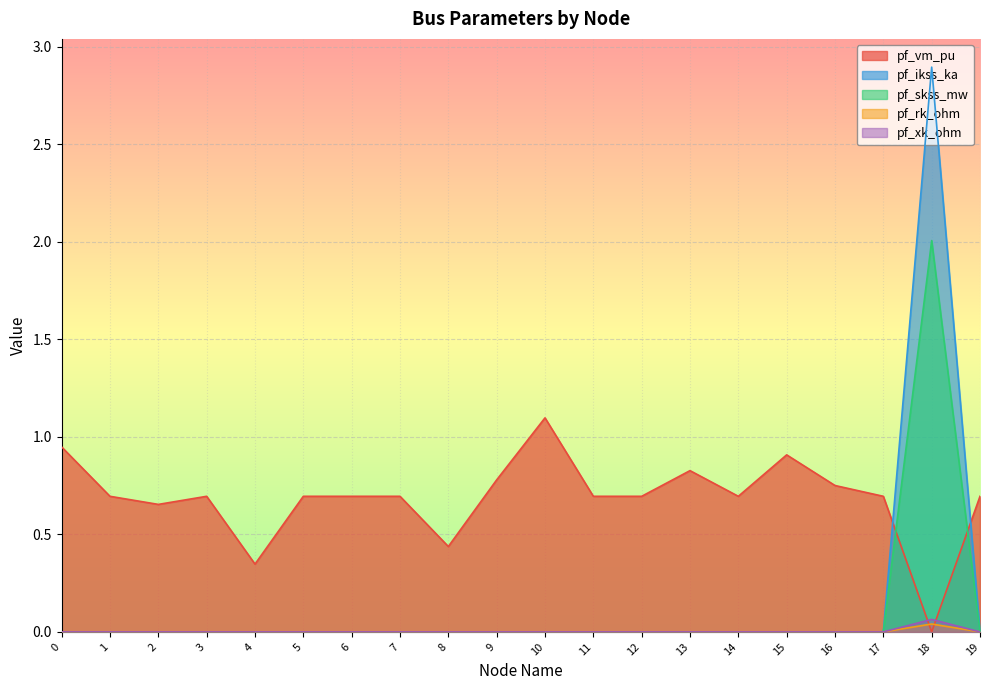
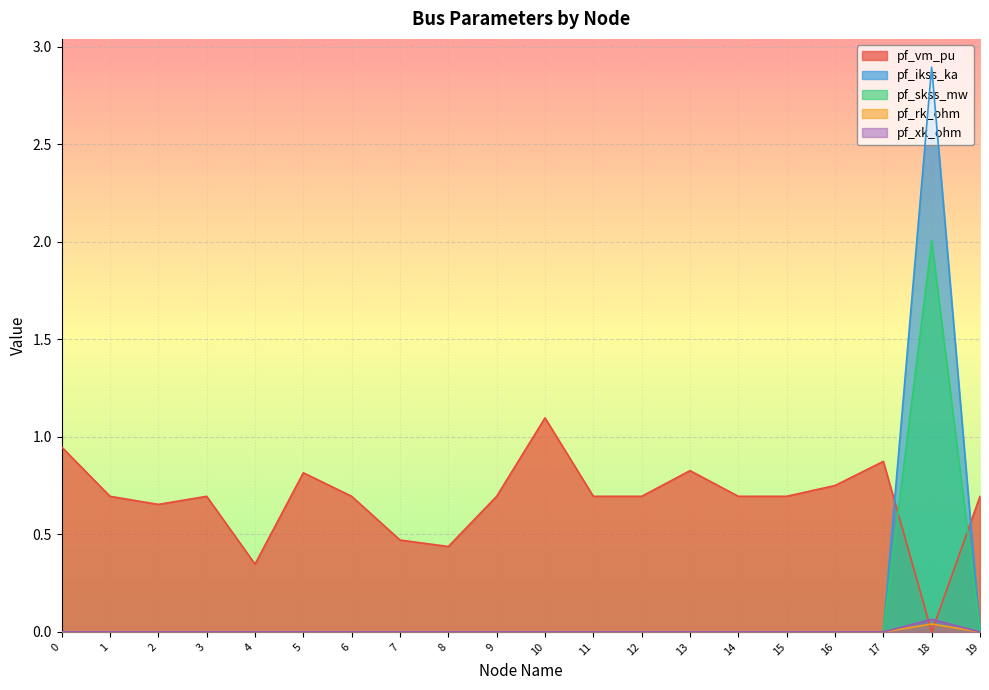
pf_vm_pu, 5: 0.70 -> 0.82
pf_vm_pu, 7: 0.70 -> 0.47
pf_vm_pu, 9: 0.78 -> 0.70
pf_vm_pu, 15: 0.91 -> 0.70
pf_vm_pu, 17: 0.70 -> 0.87
